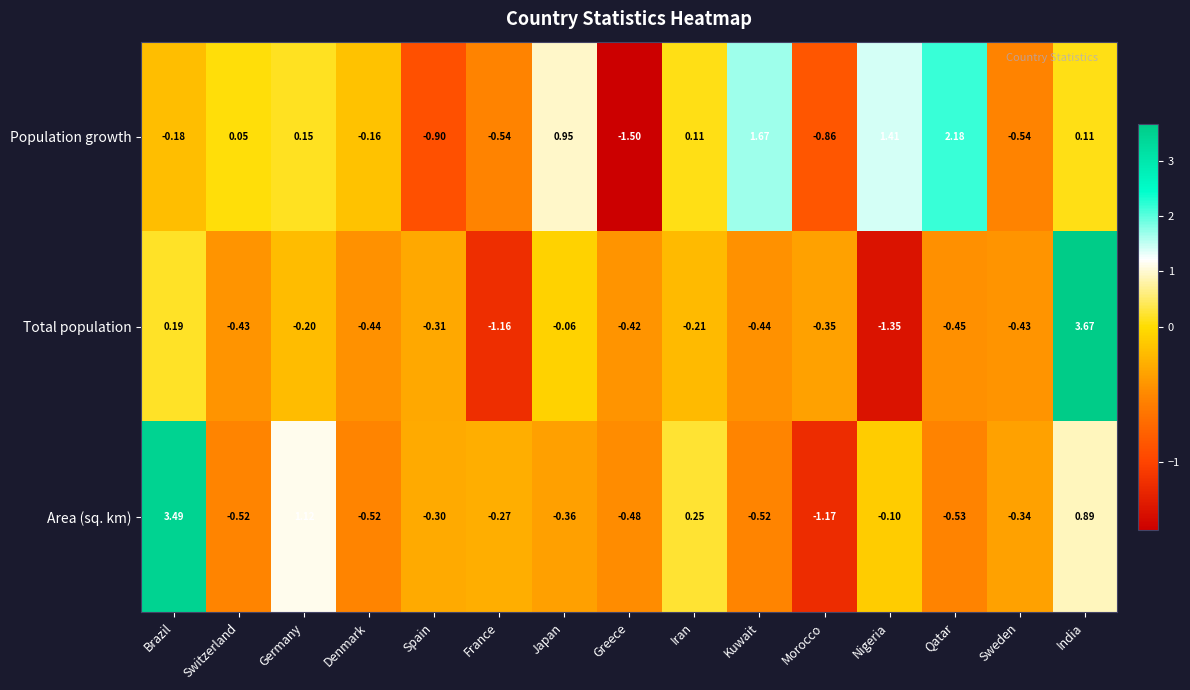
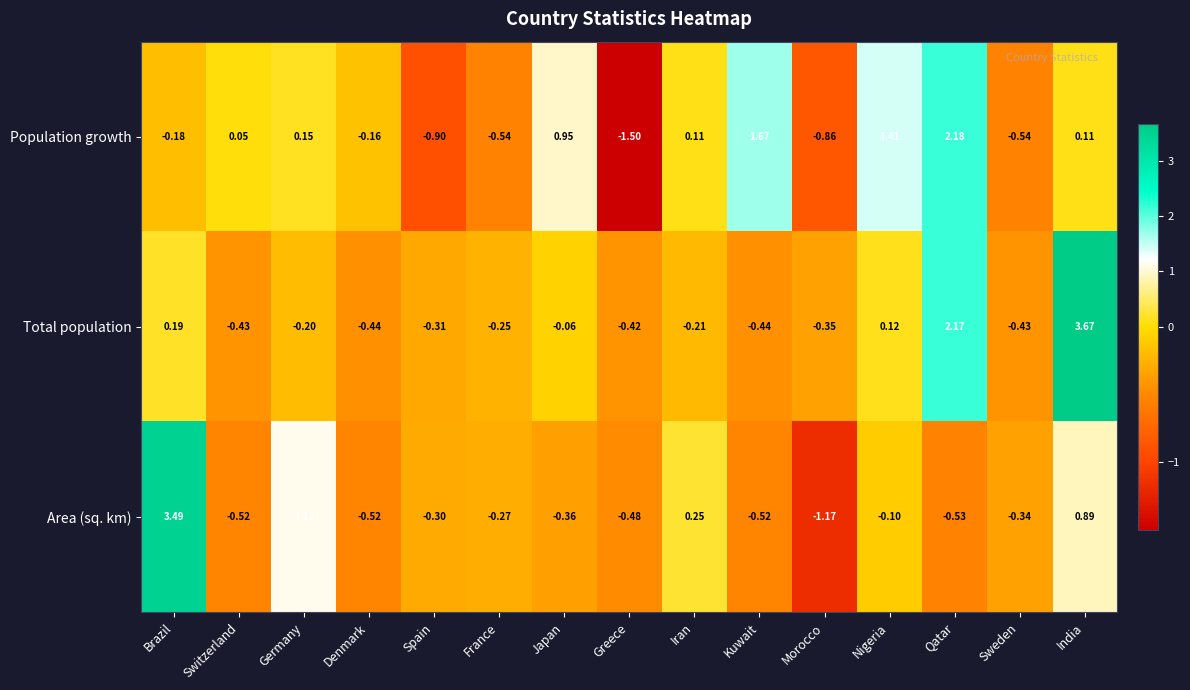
Total population, France: -1.16 -> -0.25
Total population, Nigeria: -1.35 -> 0.12
Total population, Qatar: -0.45 -> 2.17
